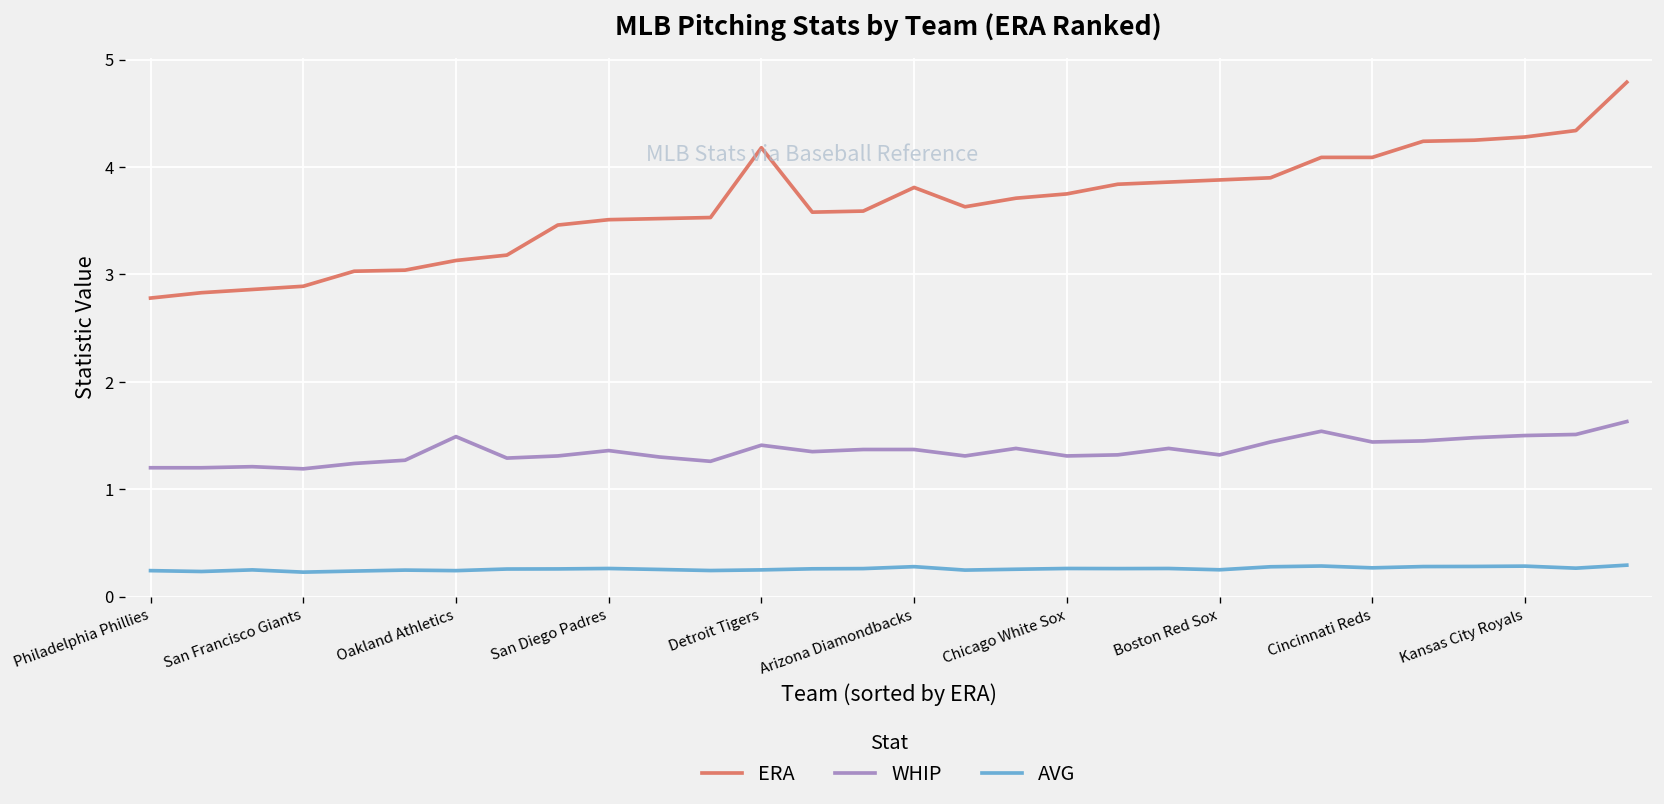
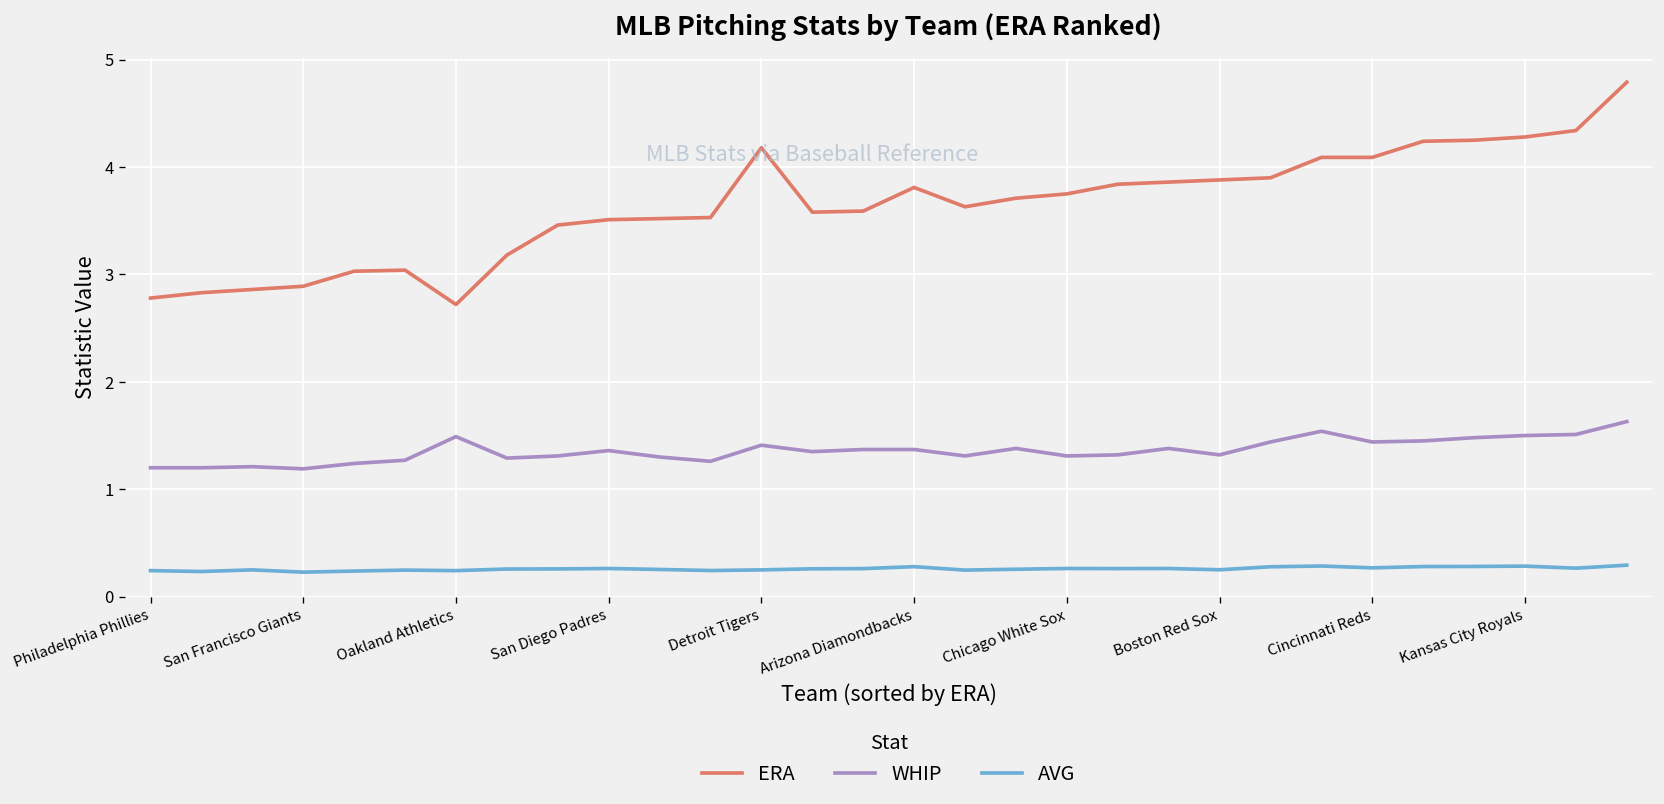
ERA, Oakland Athletics: 3.1 -> 2.7
